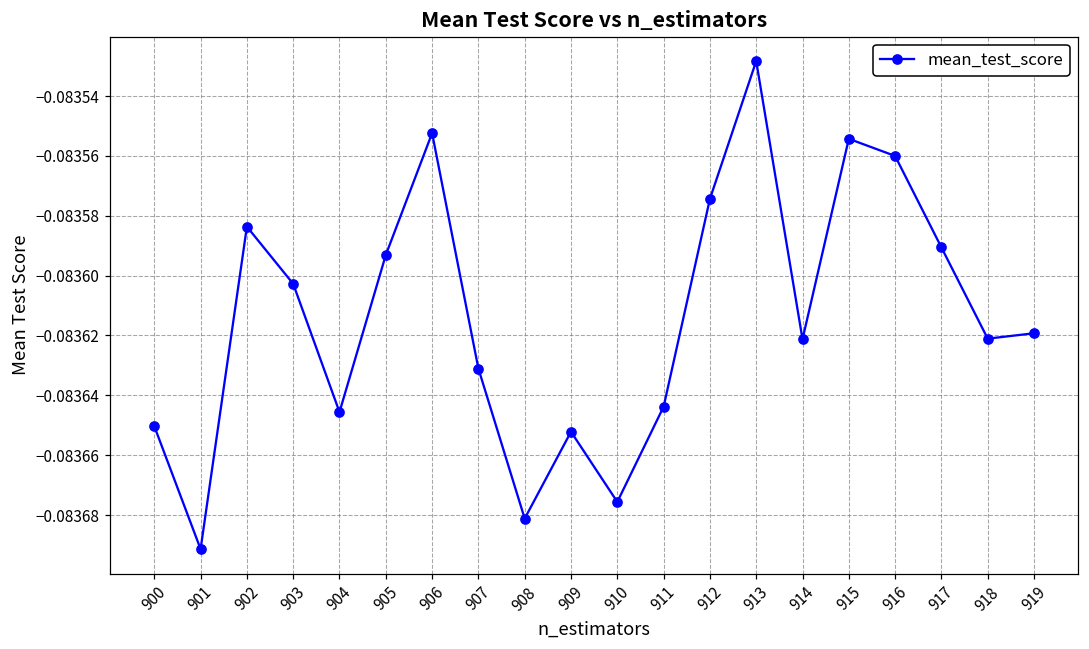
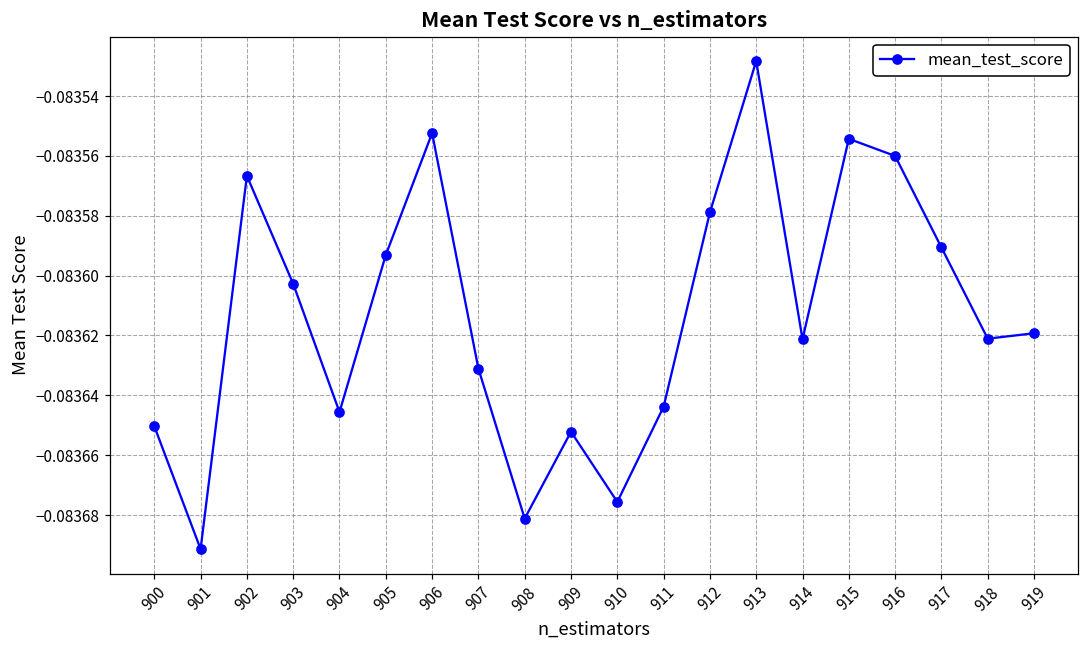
902: -0.083584 -> -0.083567
912: -0.083574 -> -0.083579
